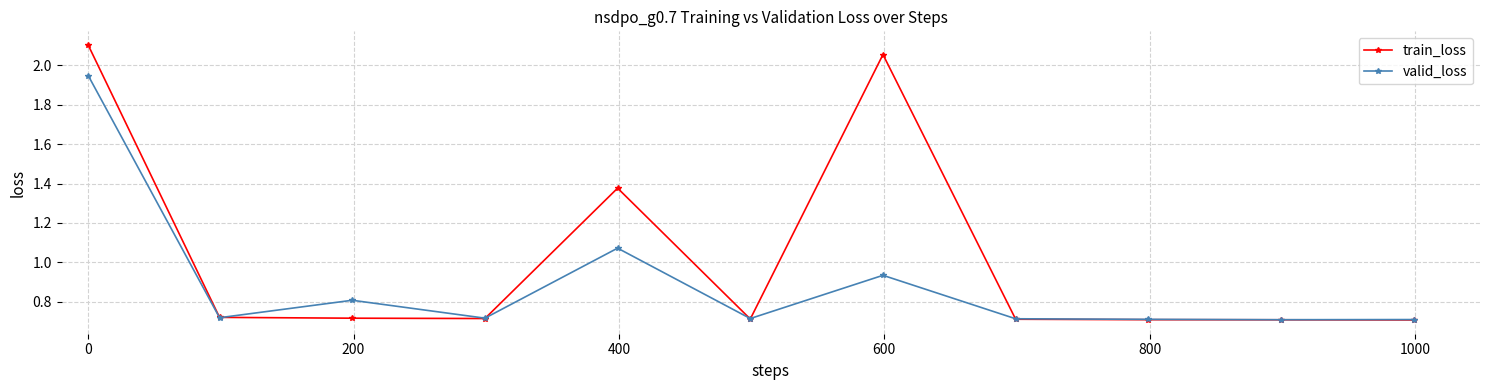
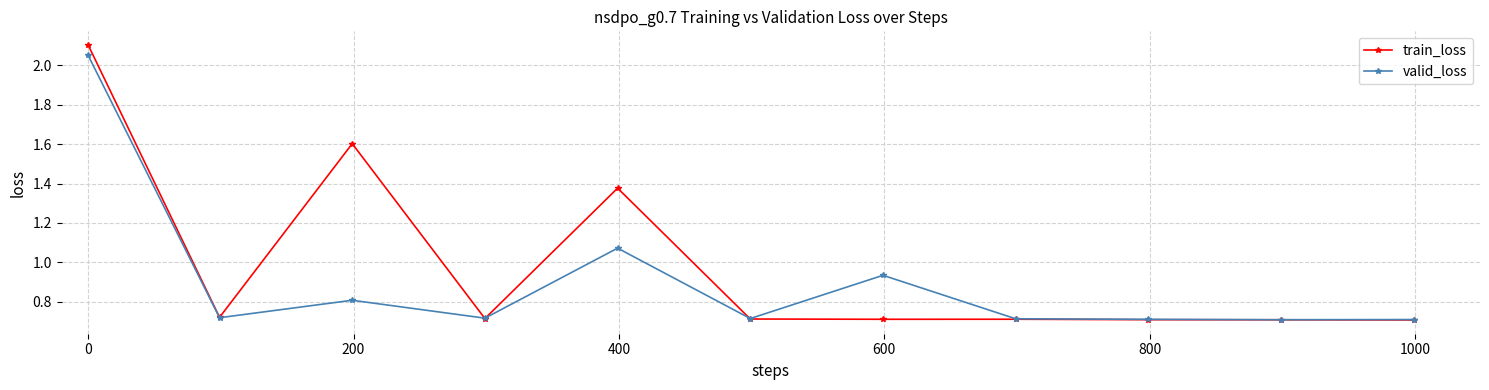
valid_loss, 0: 1.95 -> 2.05
train_loss, 200: 0.72 -> 1.60
train_loss, 600: 2.06 -> 0.71
